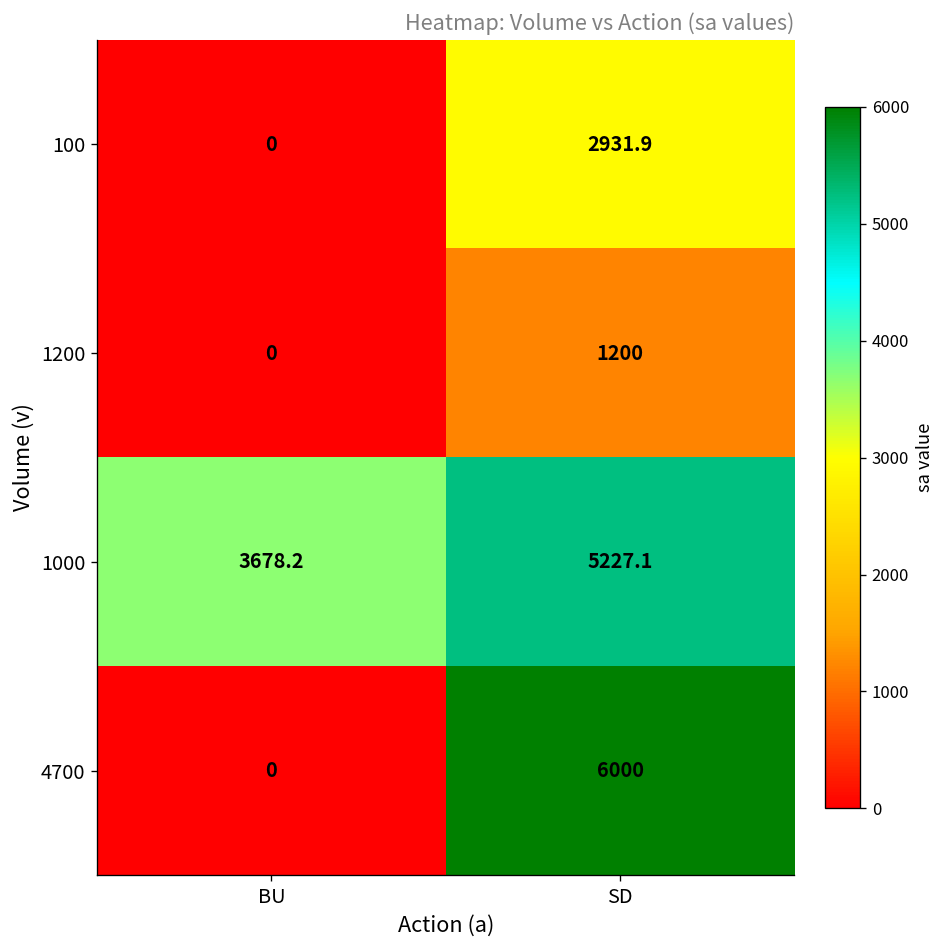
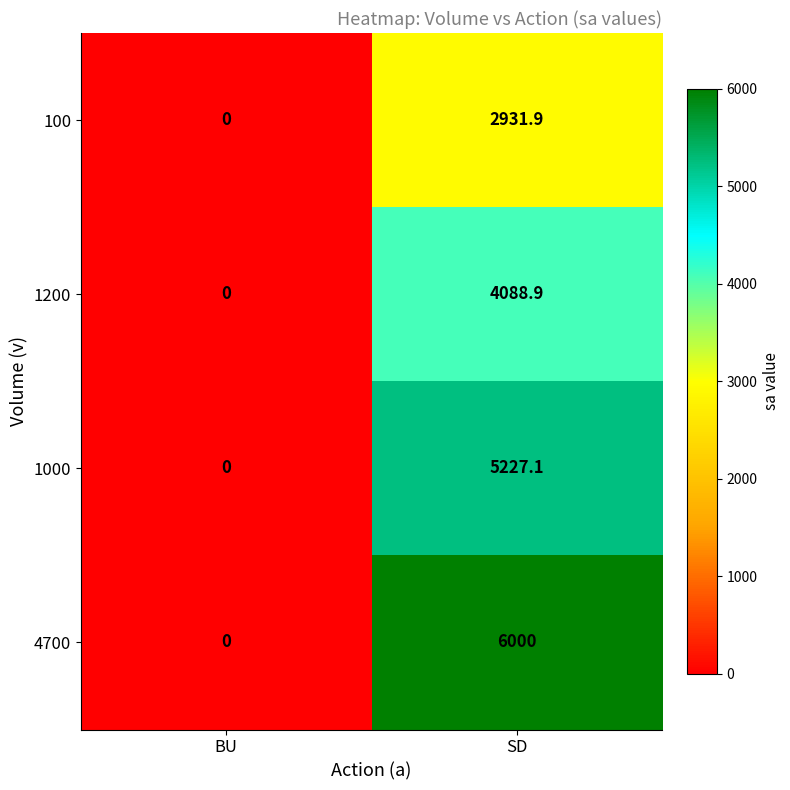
1200, SD: 1200 -> 4088.9
1000, BU: 3678.2 -> 0
